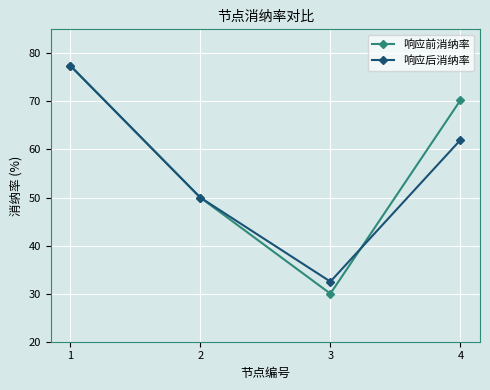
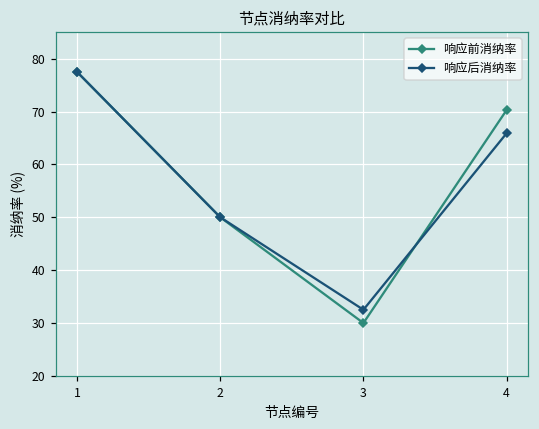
响应后消纳率, 4: 62 -> 66
